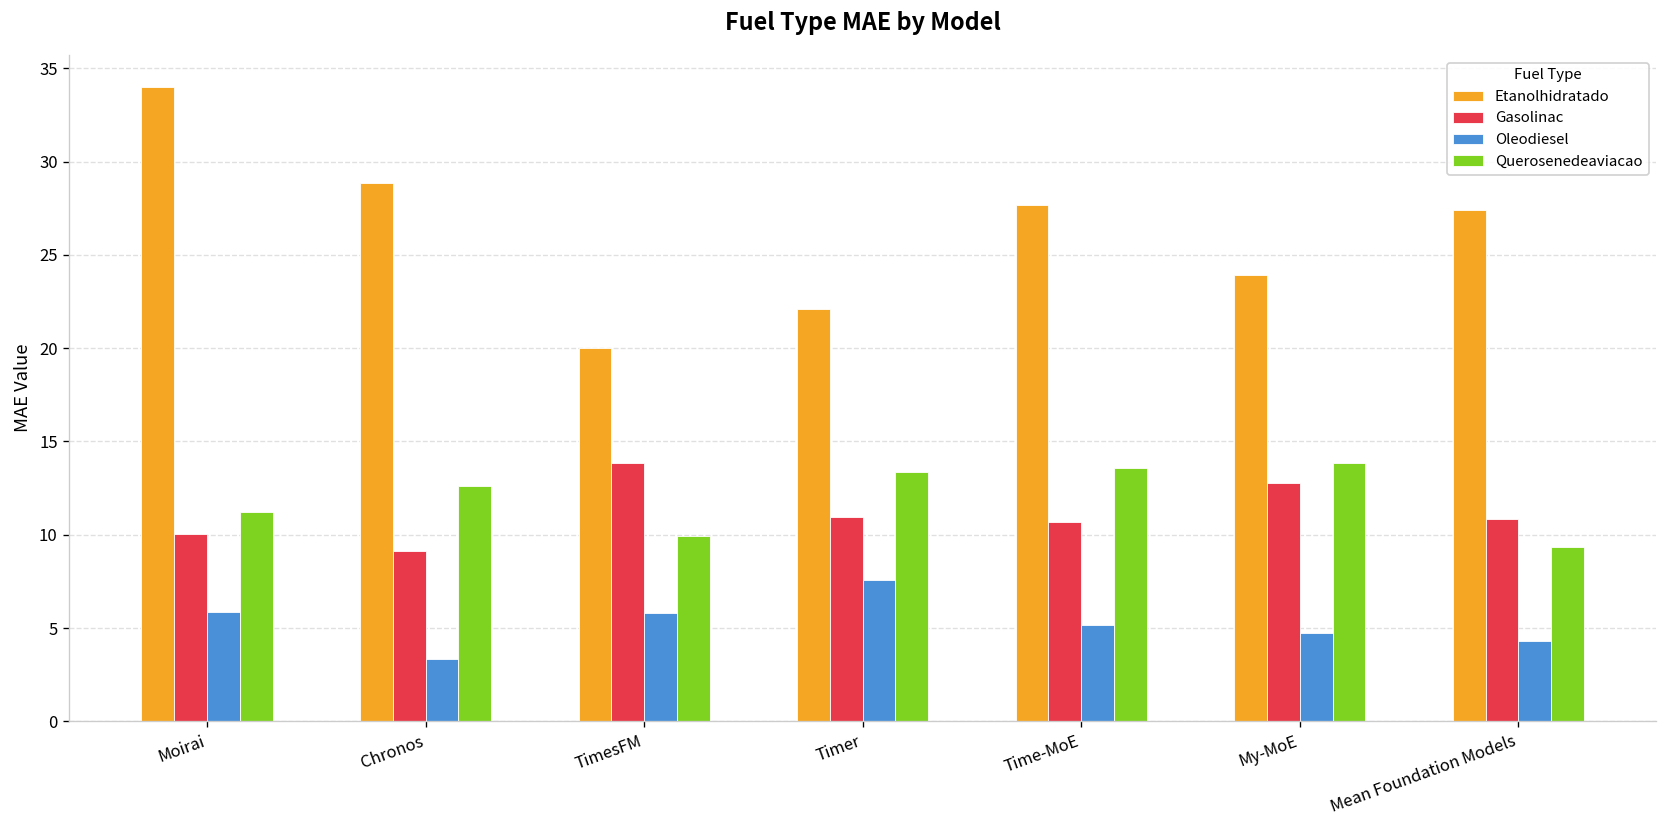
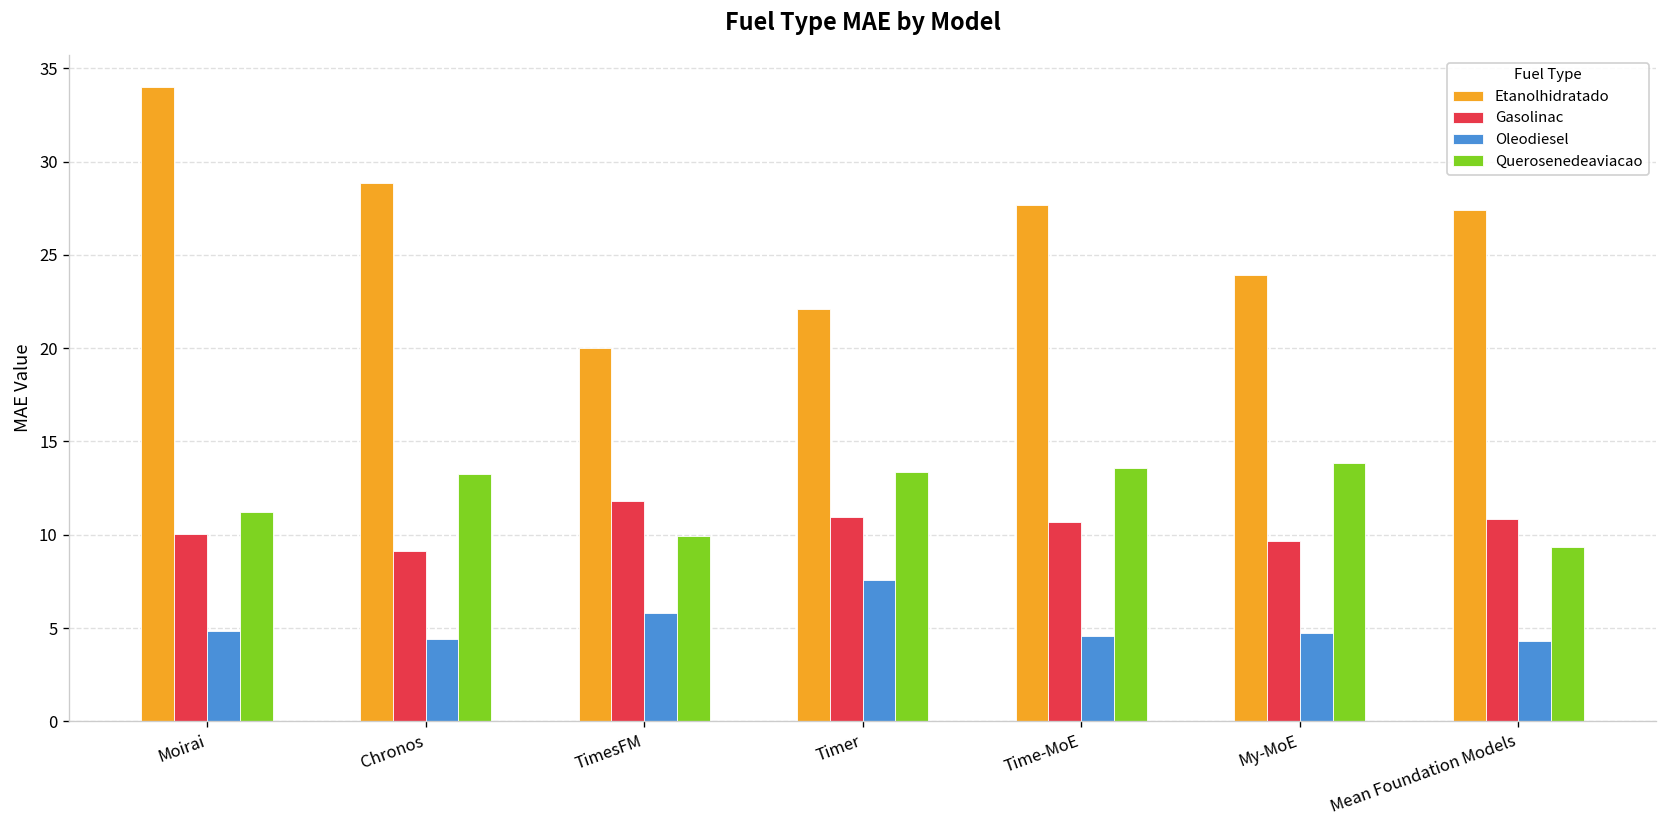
Oleodiesel, Moirai: 5.9 -> 4.8
Oleodiesel, Chronos: 3.4 -> 4.4
Querosenedeaviacao, Chronos: 12.6 -> 13.2
Gasolinac, TimesFM: 13.8 -> 11.8
Oleodiesel, Time-MoE: 5.2 -> 4.6
Gasolinac, My-MoE: 12.8 -> 9.7
